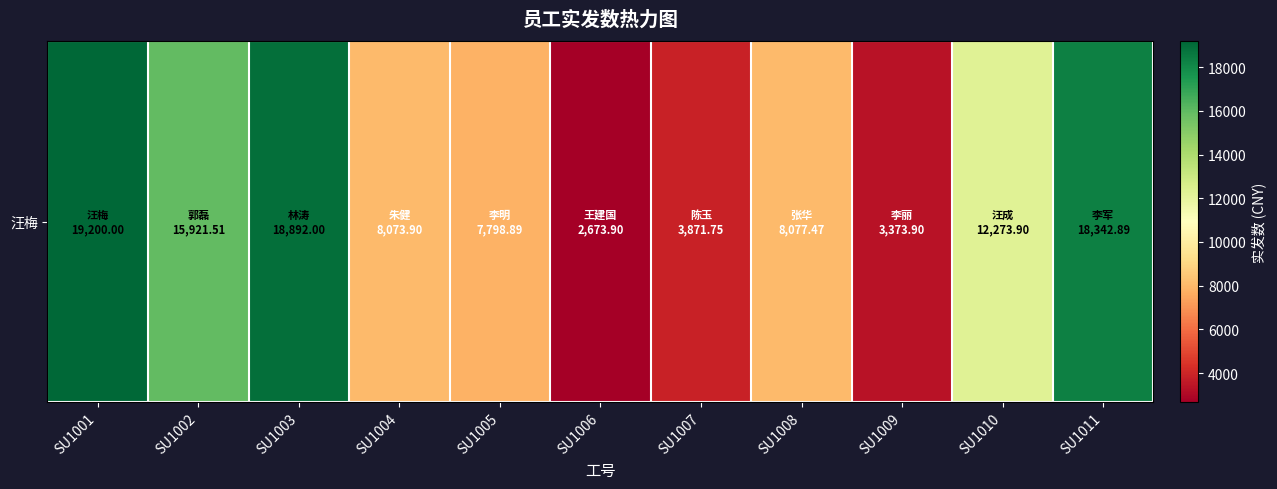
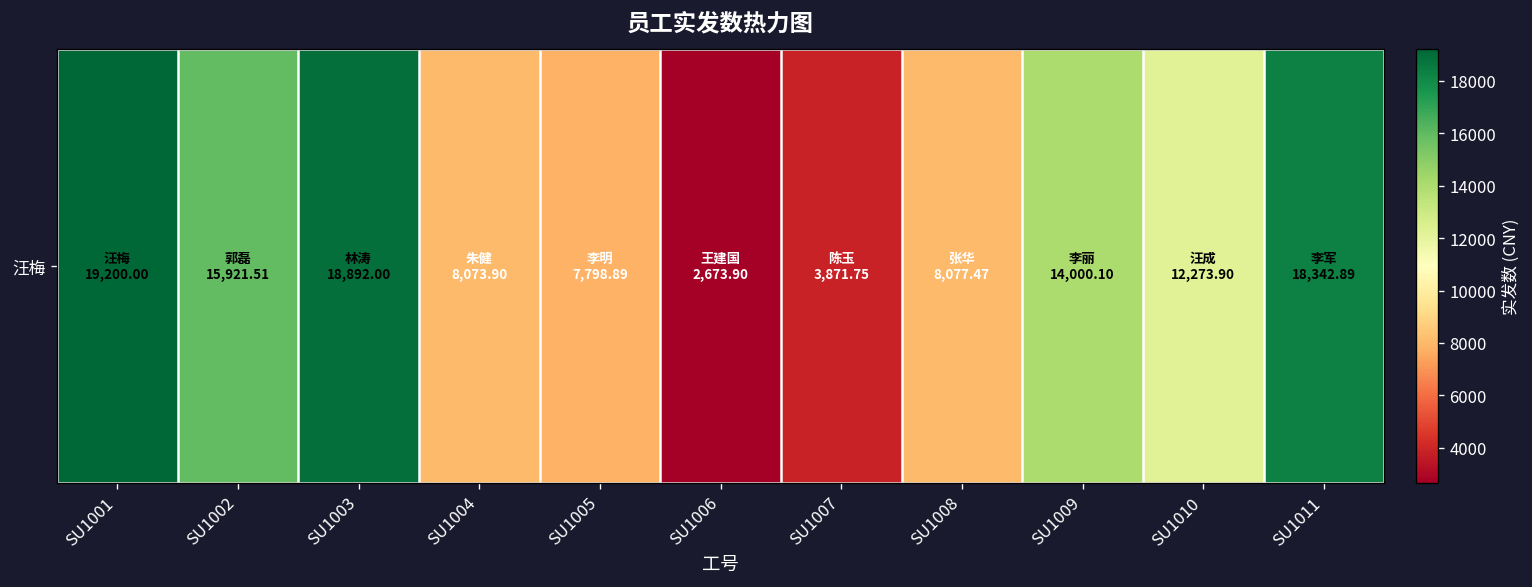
汪梅, SU1009: 3,373.90 -> 14,000.10
